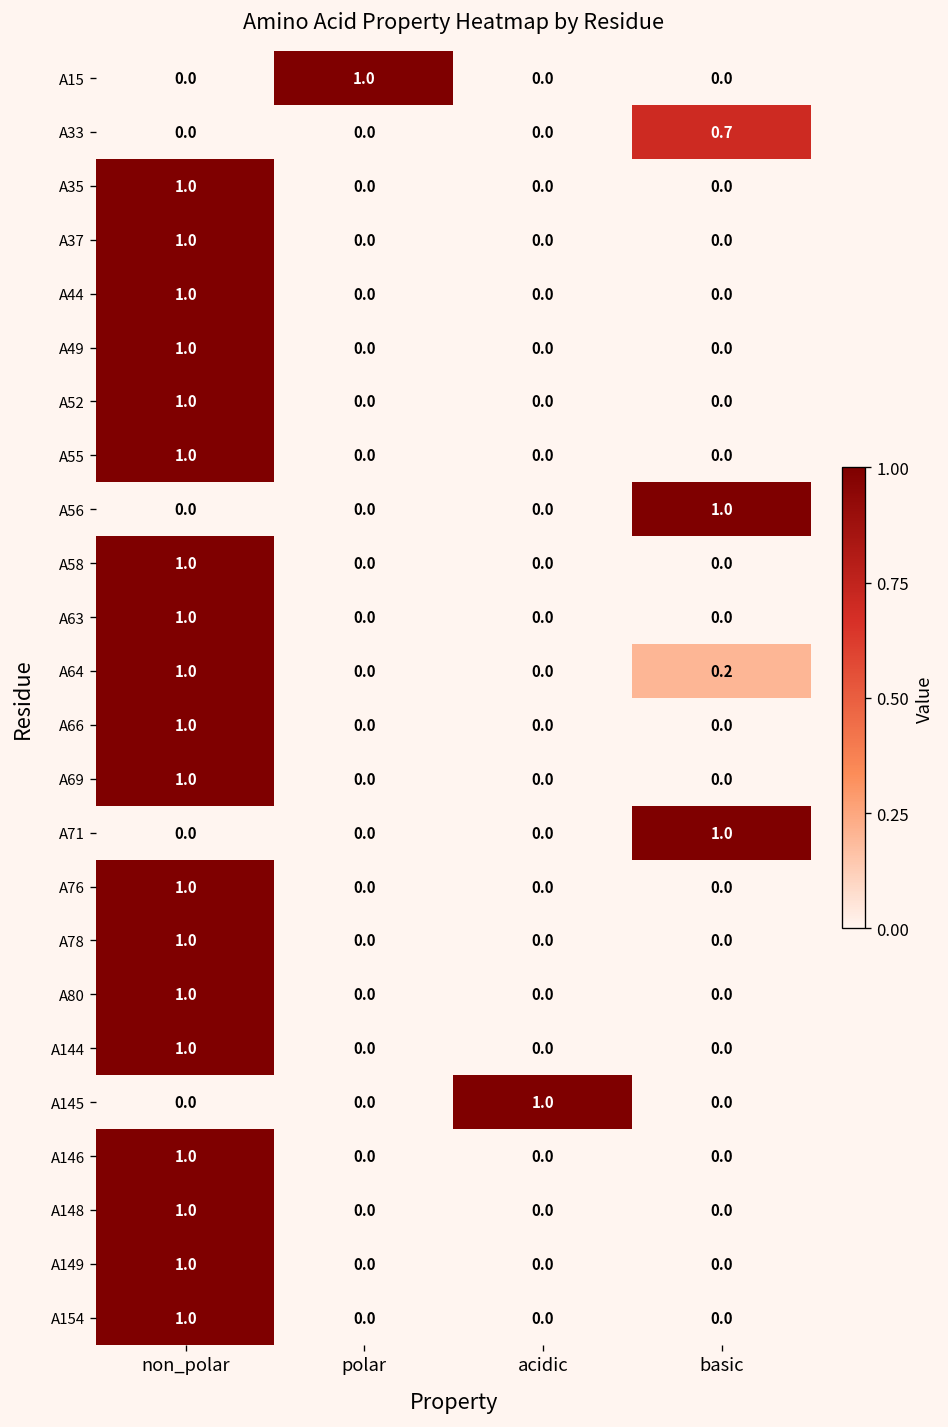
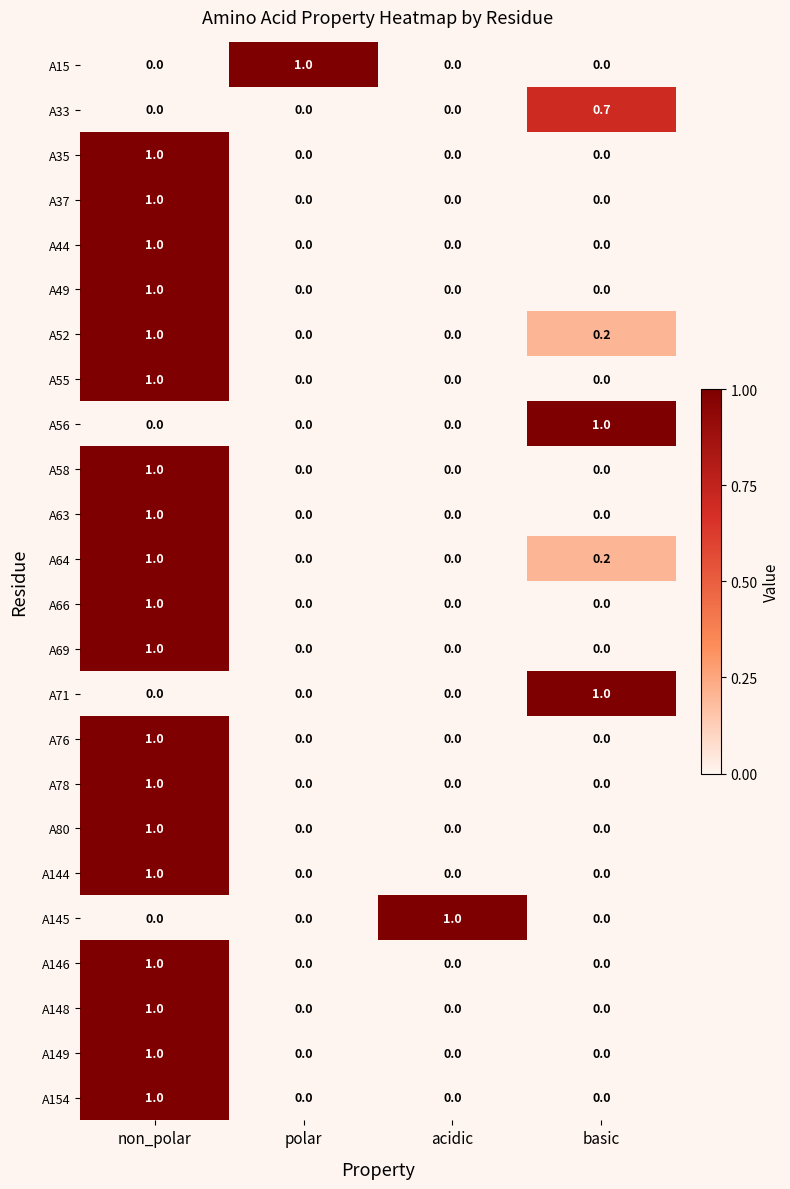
A52, basic: 0.0 -> 0.2
